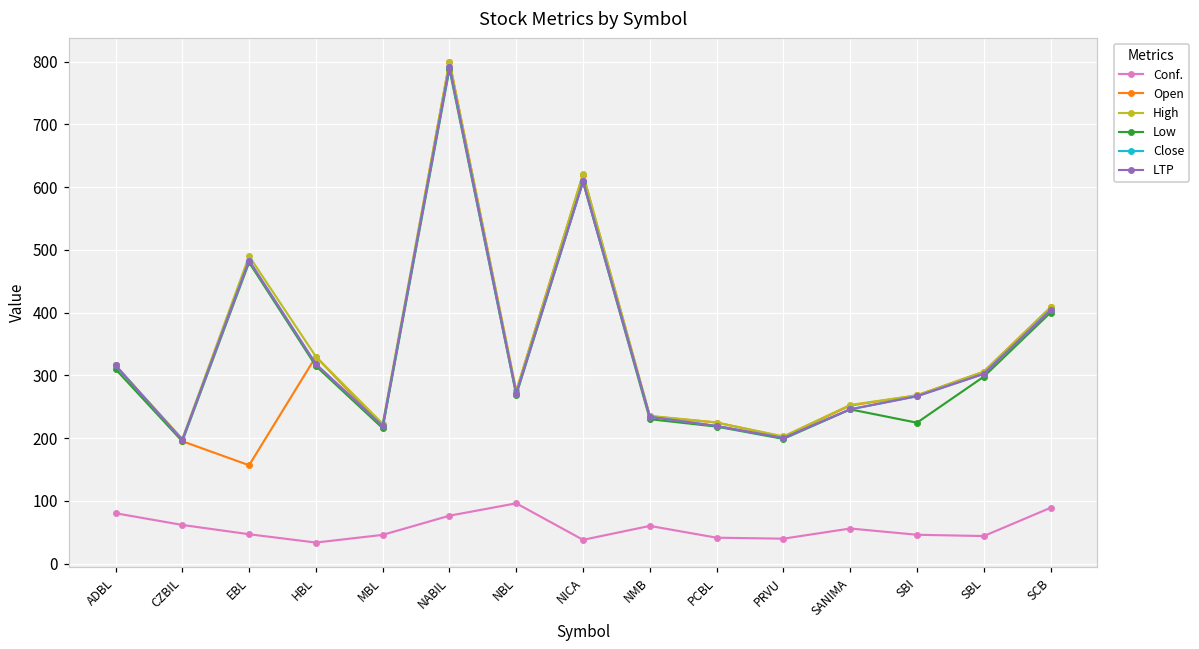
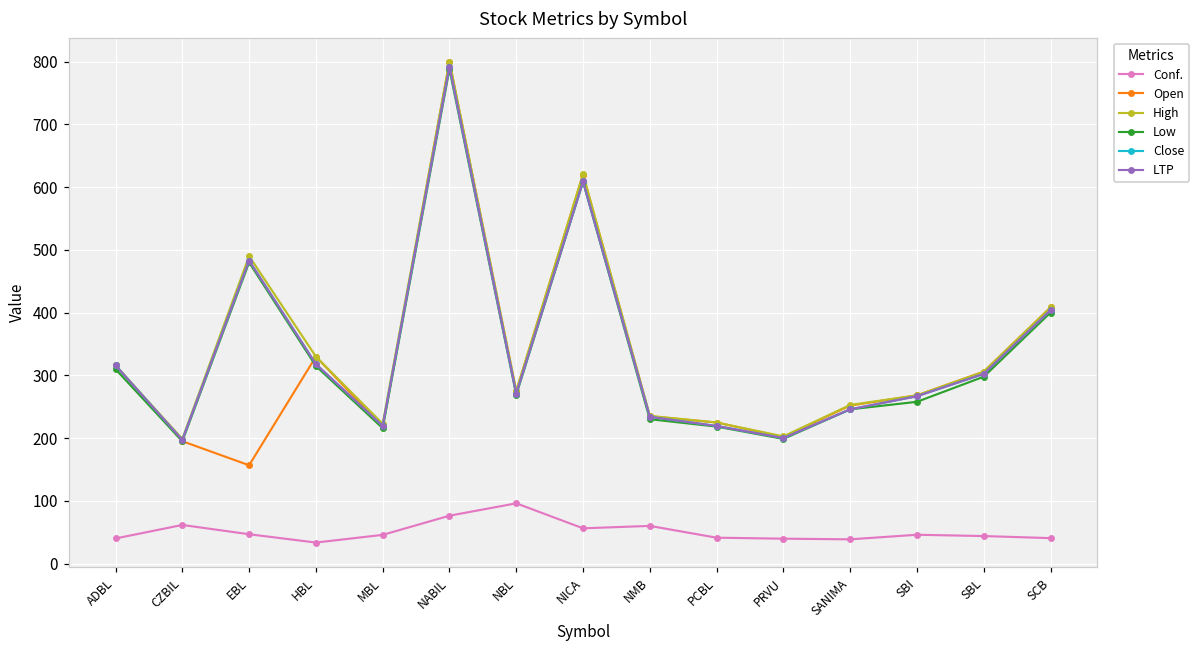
Conf., ADBL: 80 -> 40
Conf., NICA: 40 -> 60
Conf., SANIMA: 60 -> 40
Low, SBI: 220 -> 260
Conf., SCB: 90 -> 40
